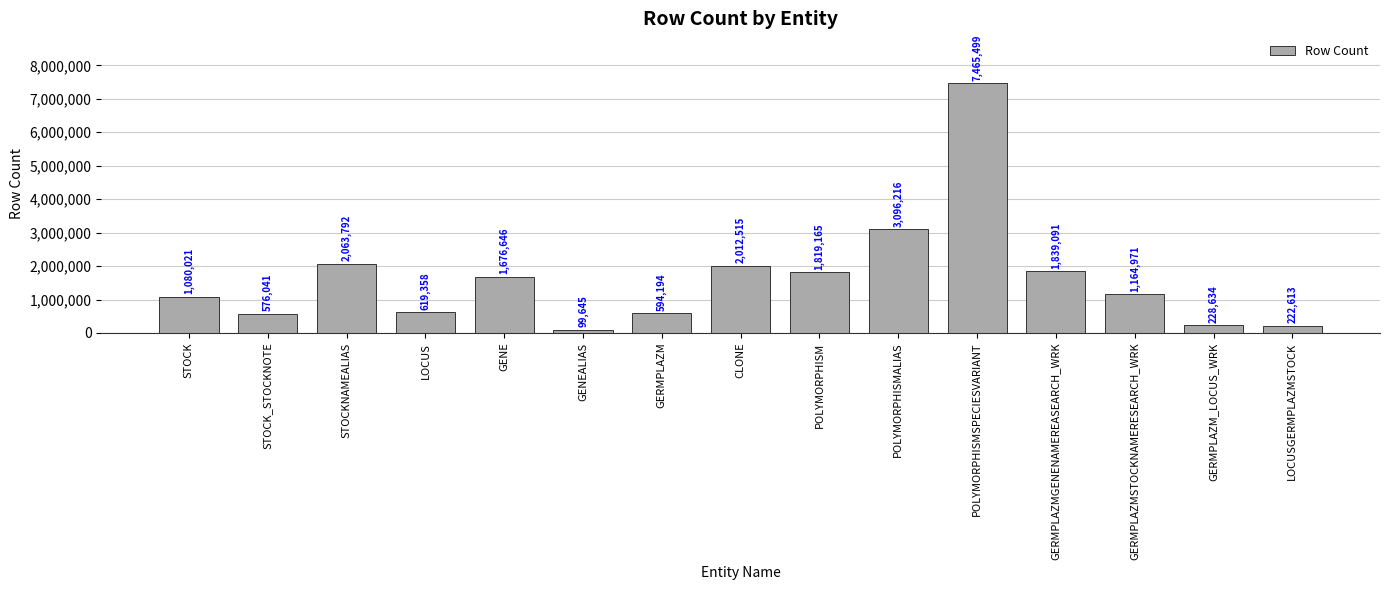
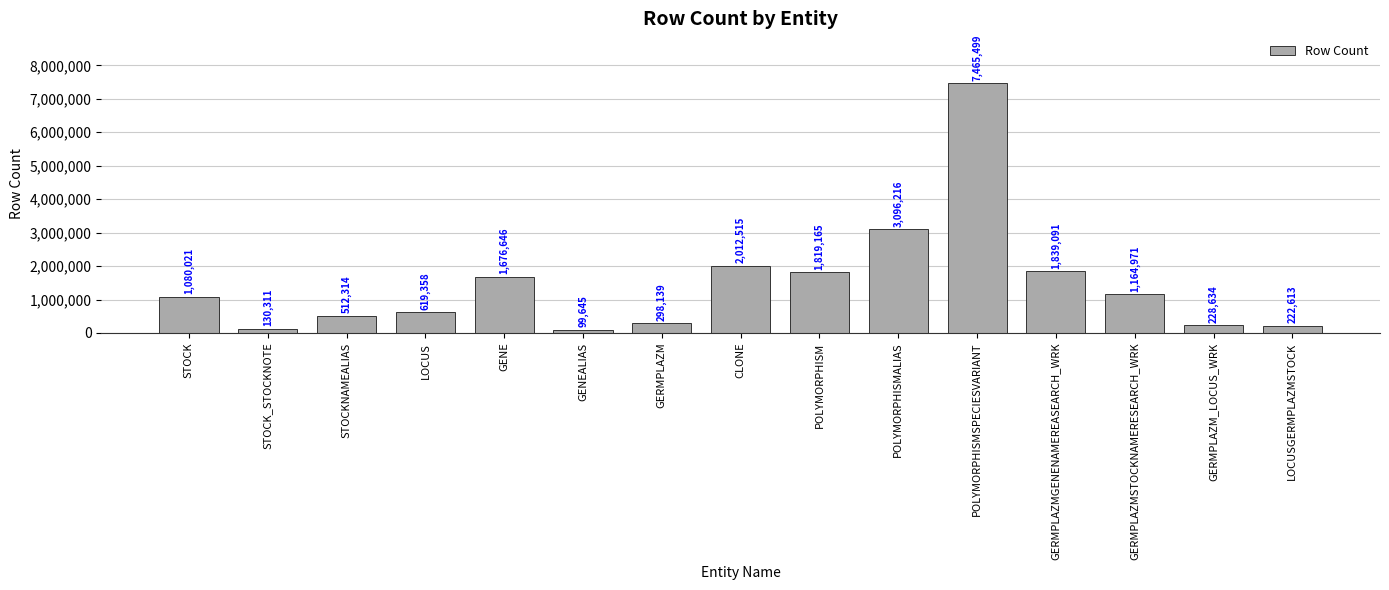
STOCK_STOCKNOTE: 576,041 -> 130,311
STOCKNAMEALIAS: 2,063,792 -> 512,314
GERMPLAZM: 594,194 -> 298,139
